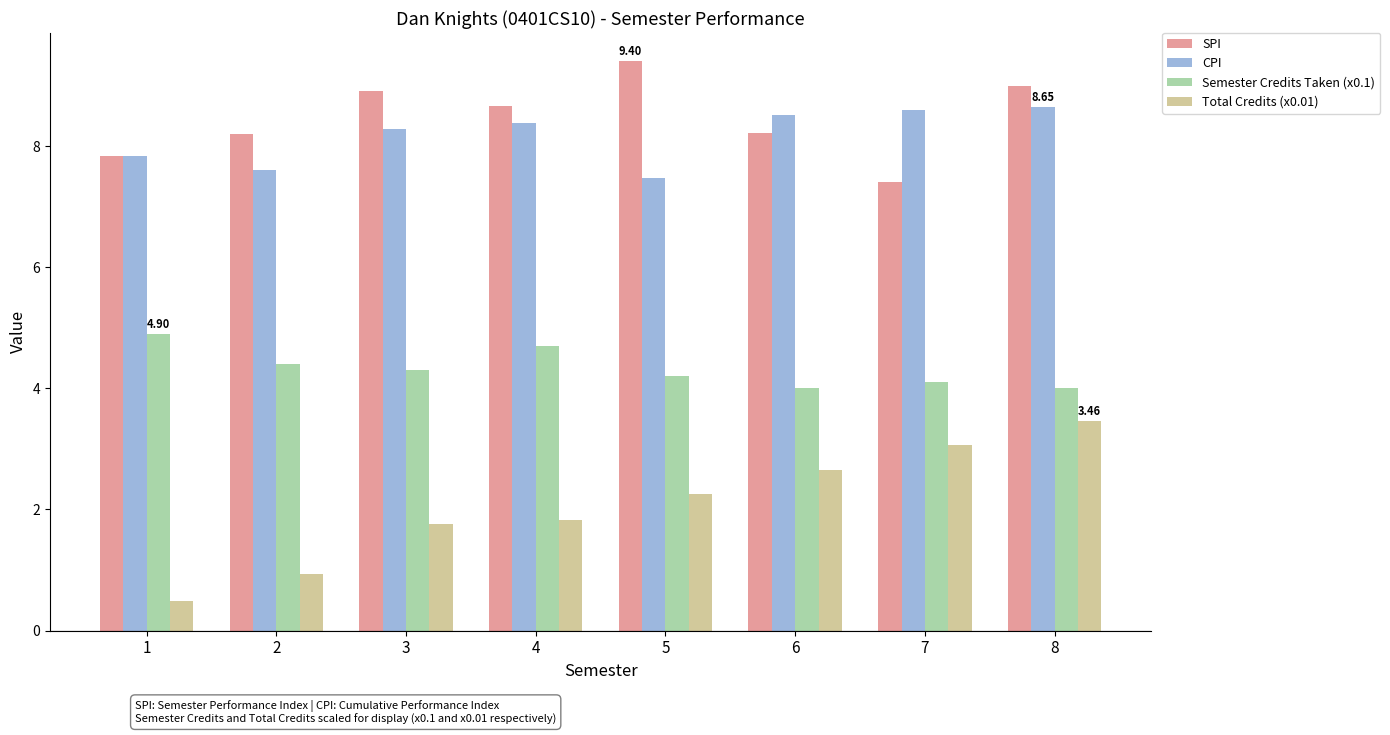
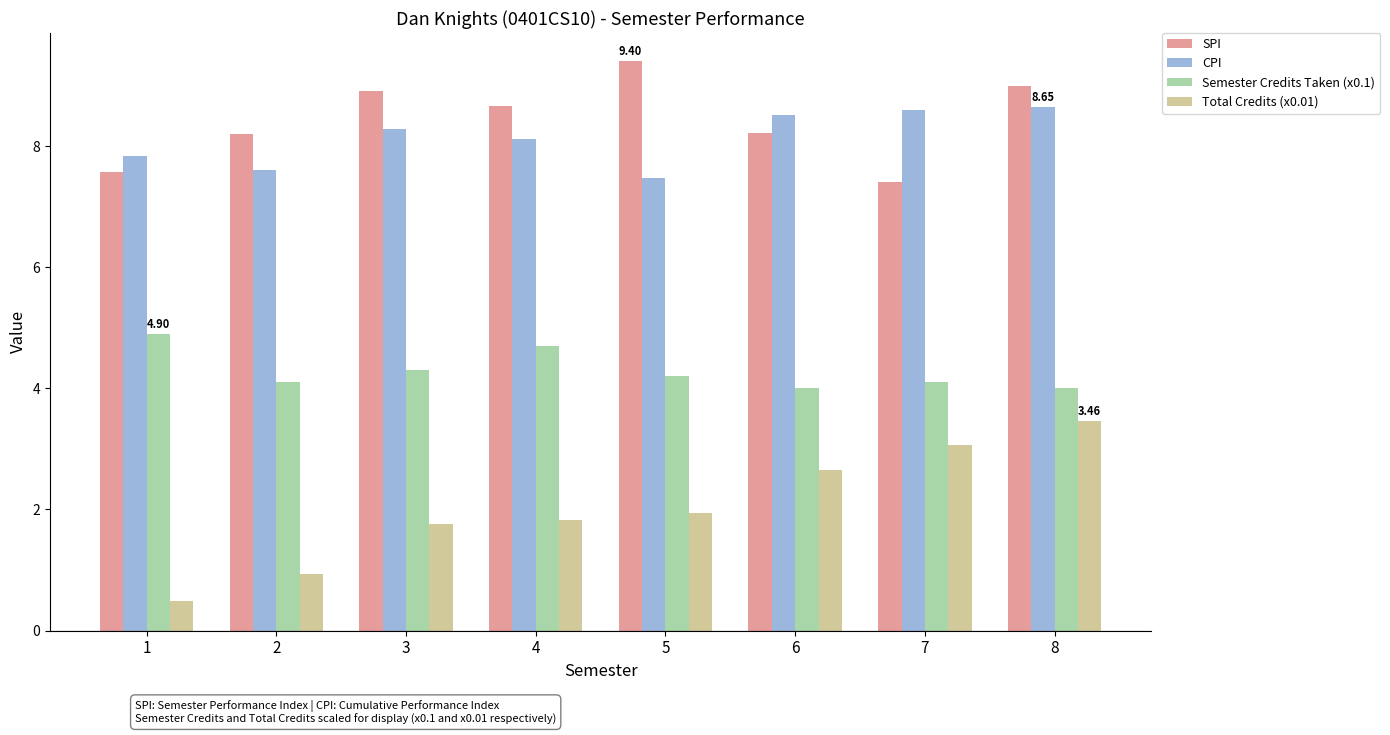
SPI, 1: 7.8 -> 7.6
Semester Credits Taken (x0.1), 2: 4.4 -> 4.1
CPI, 4: 8.4 -> 8.1
Total Credits (x0.01), 5: 2.3 -> 1.9
